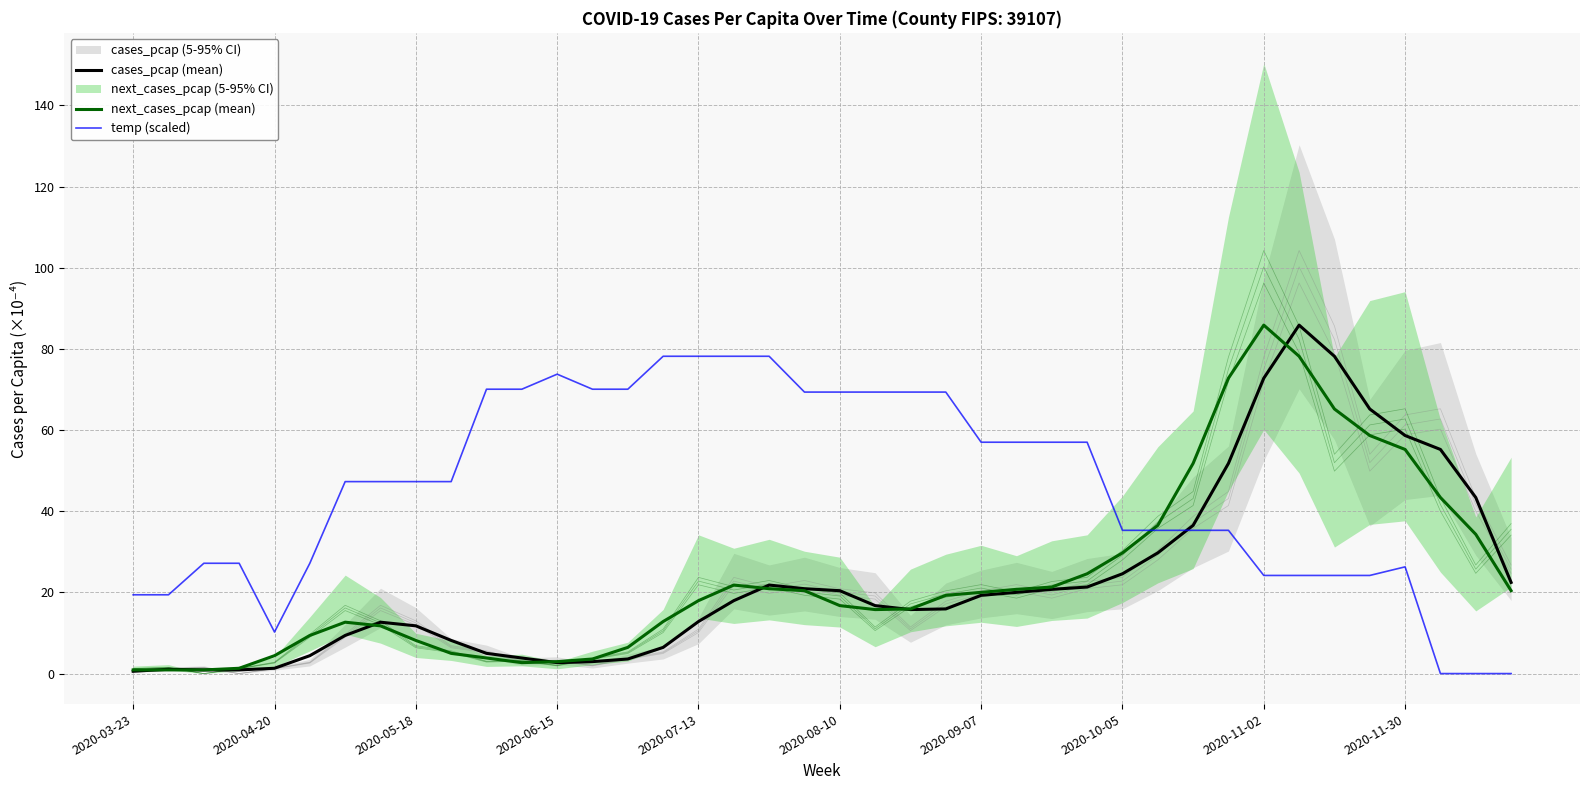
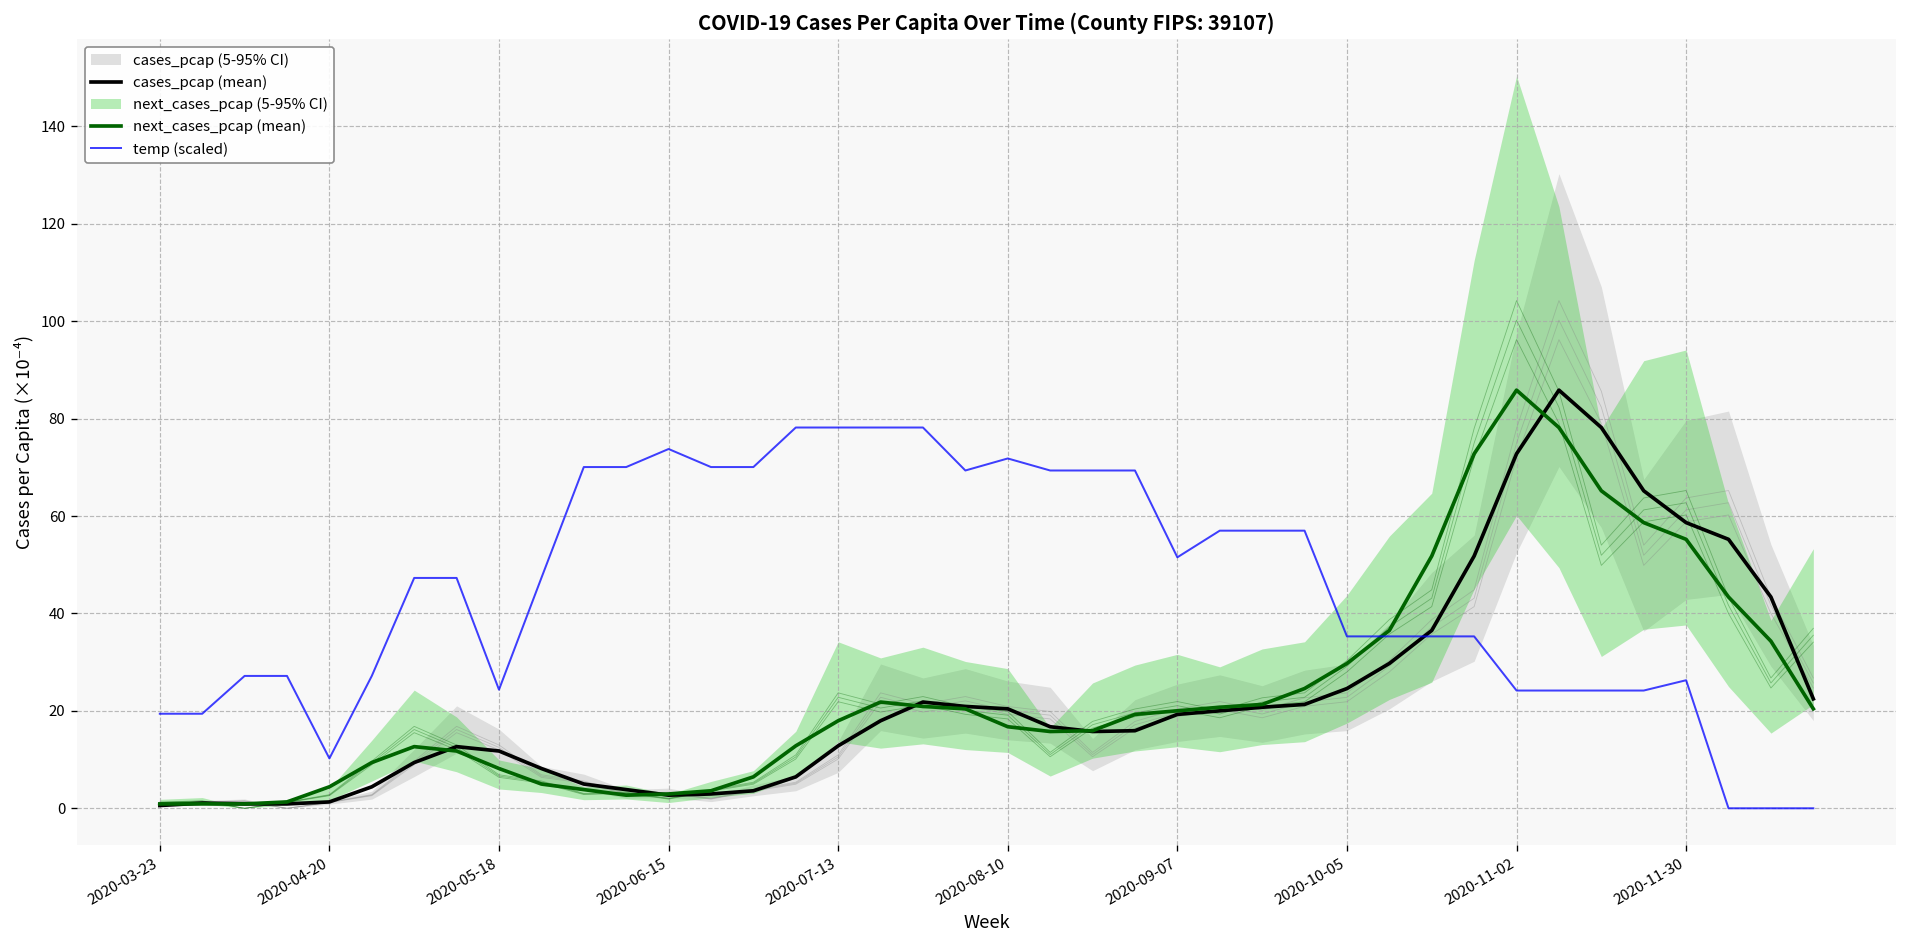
temp (scaled), 2020-05-18: 47 -> 24
temp (scaled), 2020-08-10: 69 -> 72
temp (scaled), 2020-09-07: 57 -> 52
